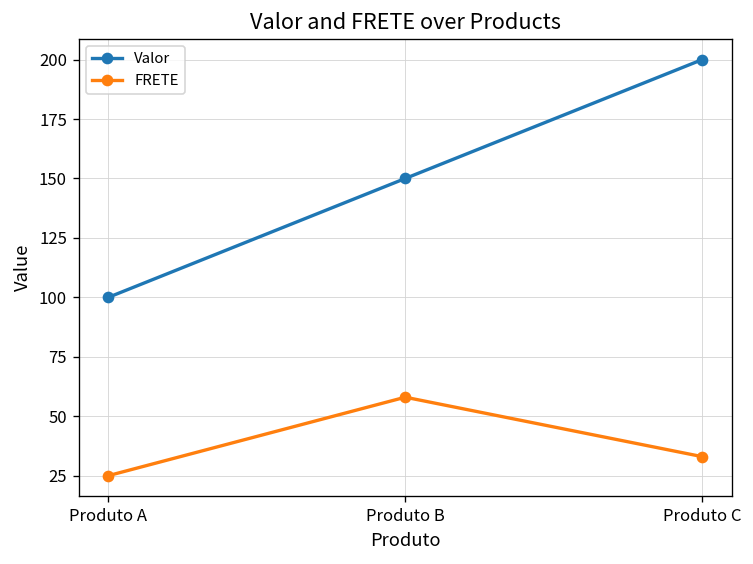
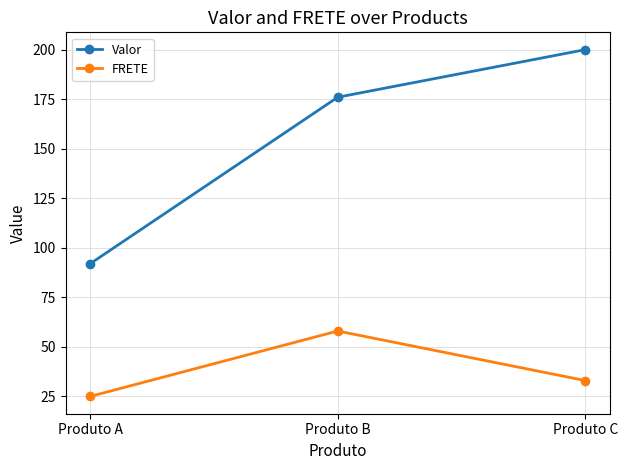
Valor, Produto A: 100 -> 92
Valor, Produto B: 150 -> 176
